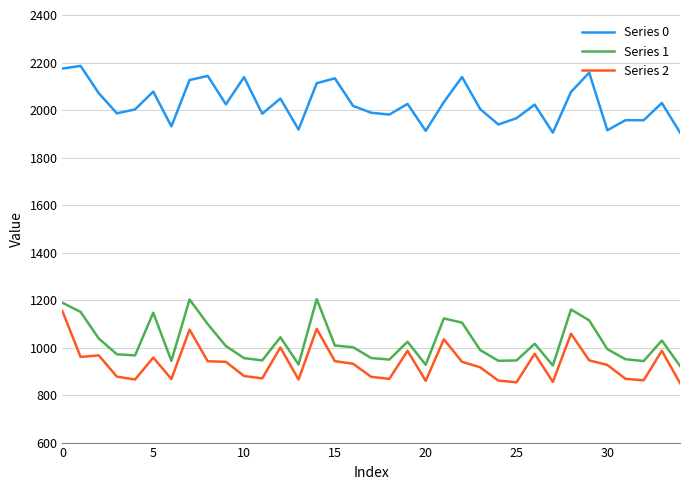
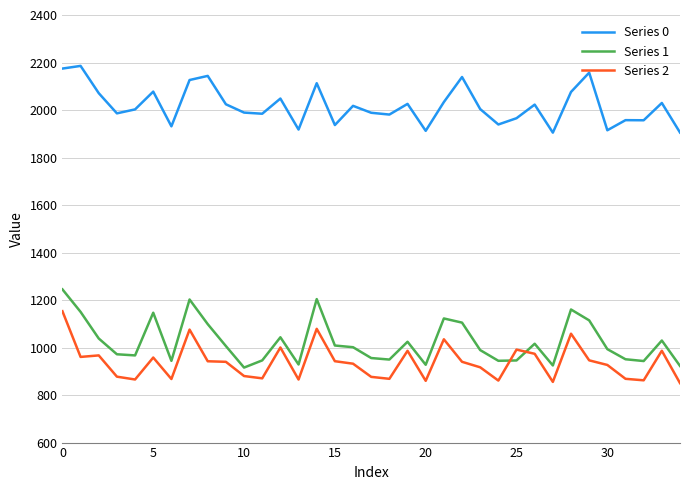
Series 1, 0: 1190 -> 1250
Series 0, 10: 2140 -> 1990
Series 1, 10: 960 -> 920
Series 0, 15: 2130 -> 1940
Series 2, 25: 850 -> 990
